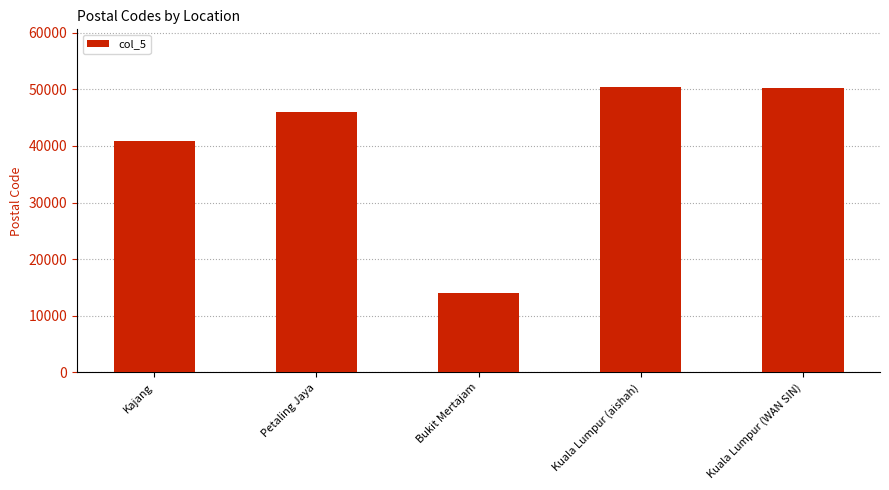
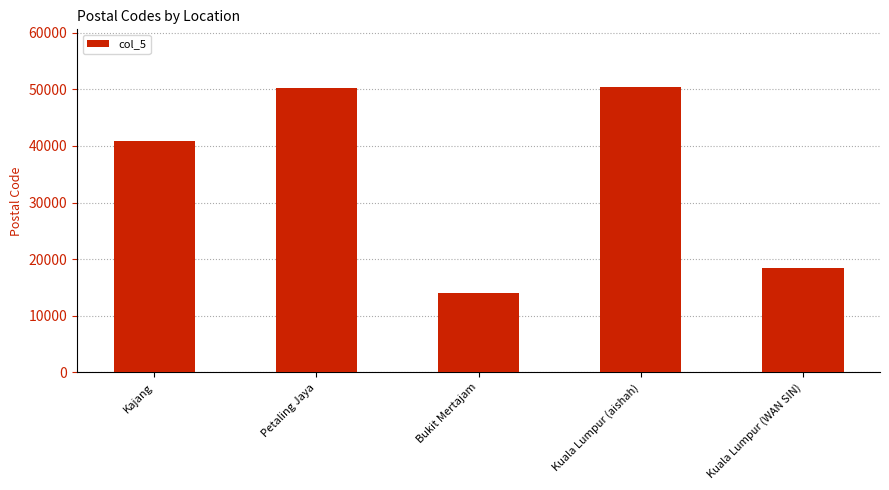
Petaling Jaya: 46000 -> 50000
Kuala Lumpur (WAN SIN): 50000 -> 18000
